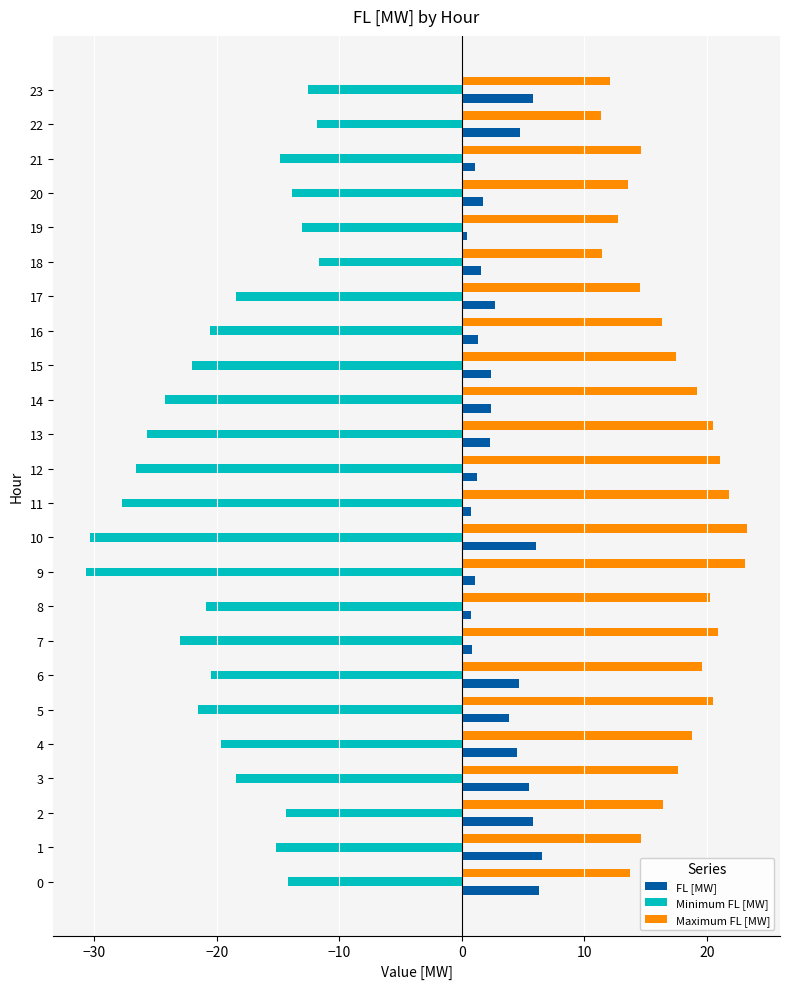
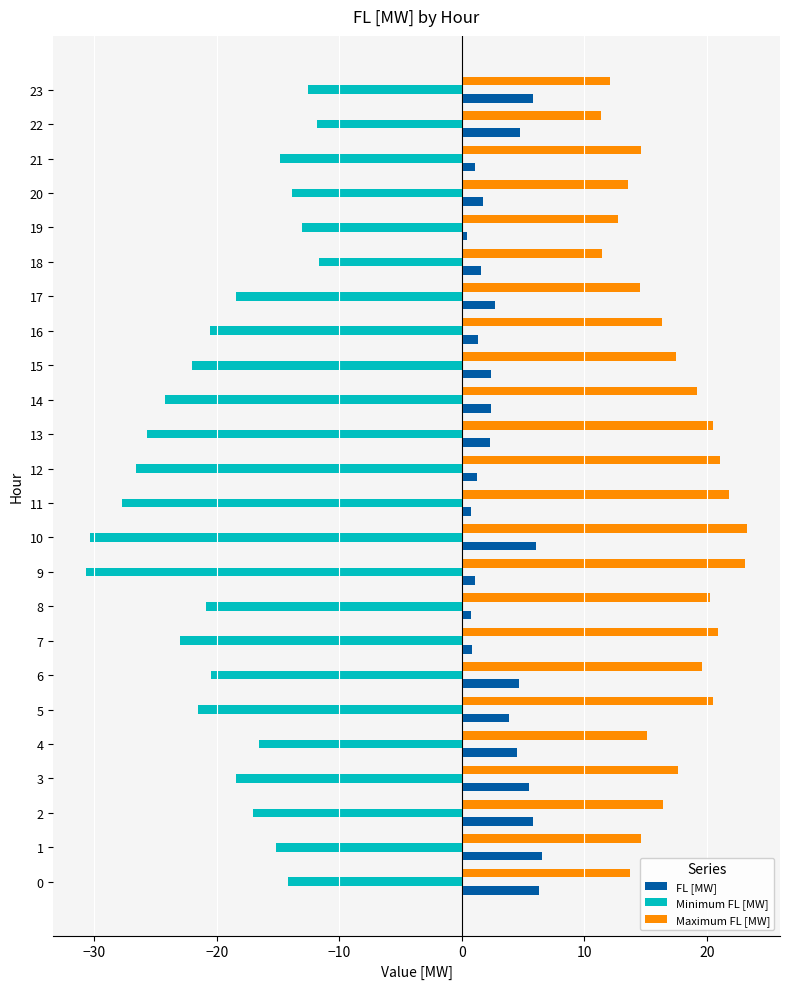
Maximum FL [MW], 4: 18.8 -> 15.1
Minimum FL [MW], 4: -19.7 -> -16.6
Minimum FL [MW], 2: -14.4 -> -17.1
